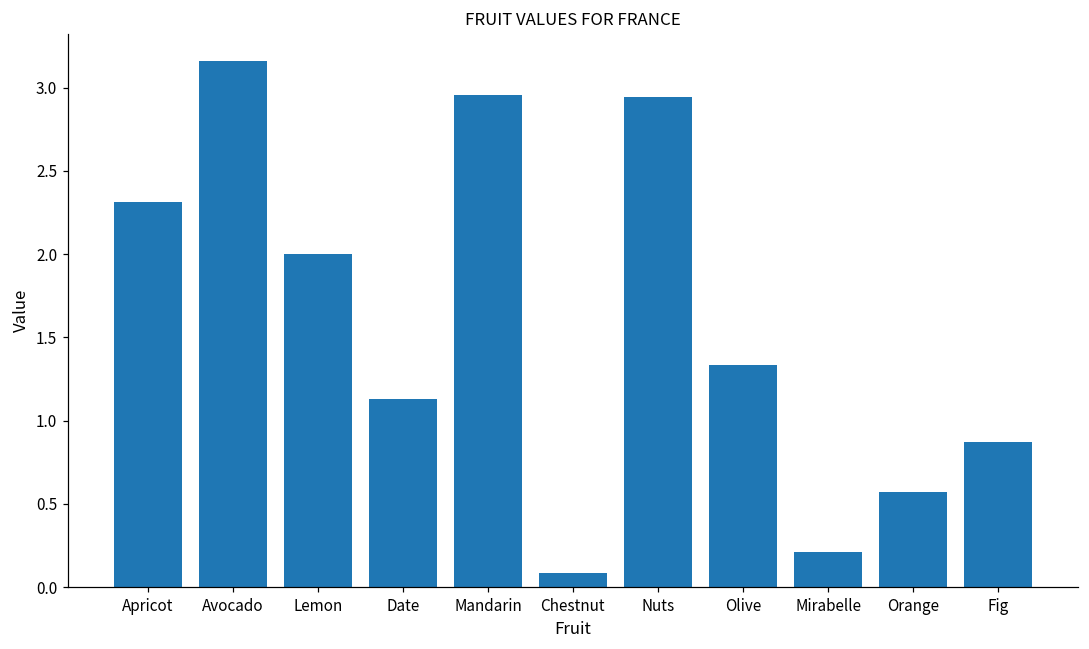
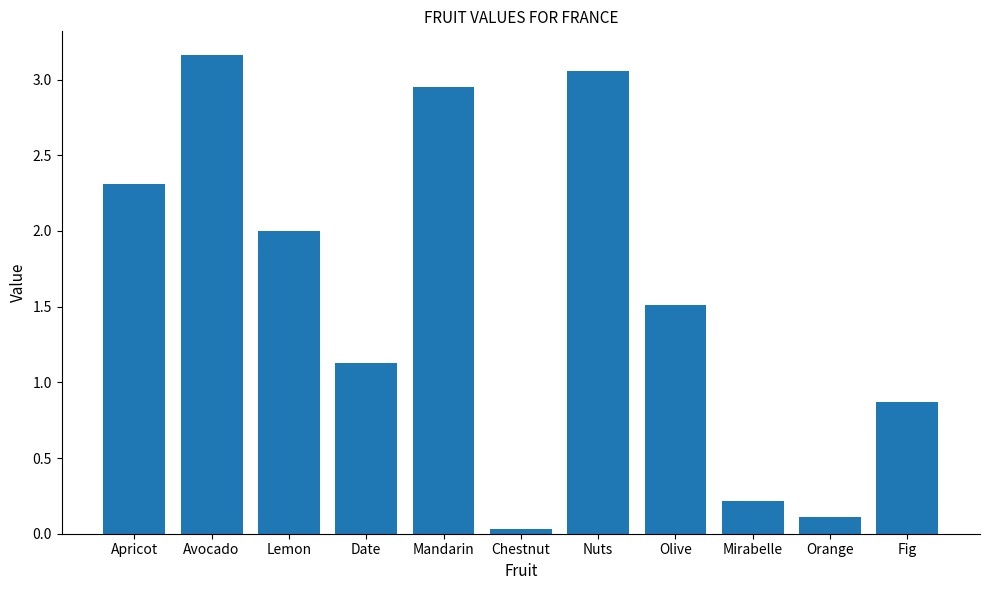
Chestnut: 0.09 -> 0.03
Nuts: 2.94 -> 3.06
Olive: 1.34 -> 1.51
Orange: 0.57 -> 0.11
